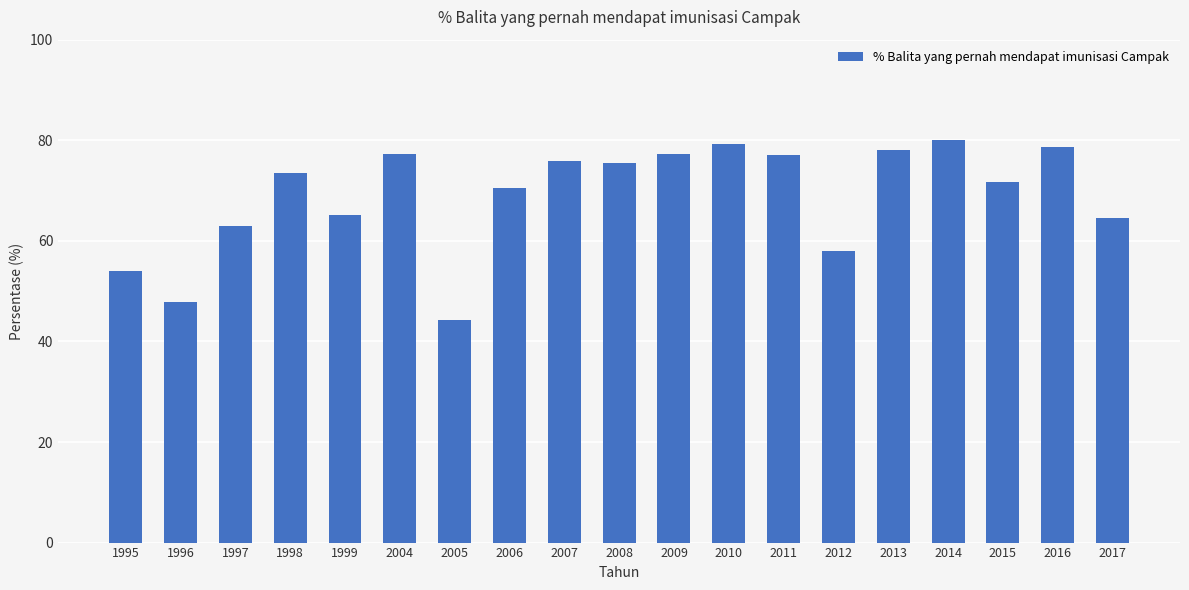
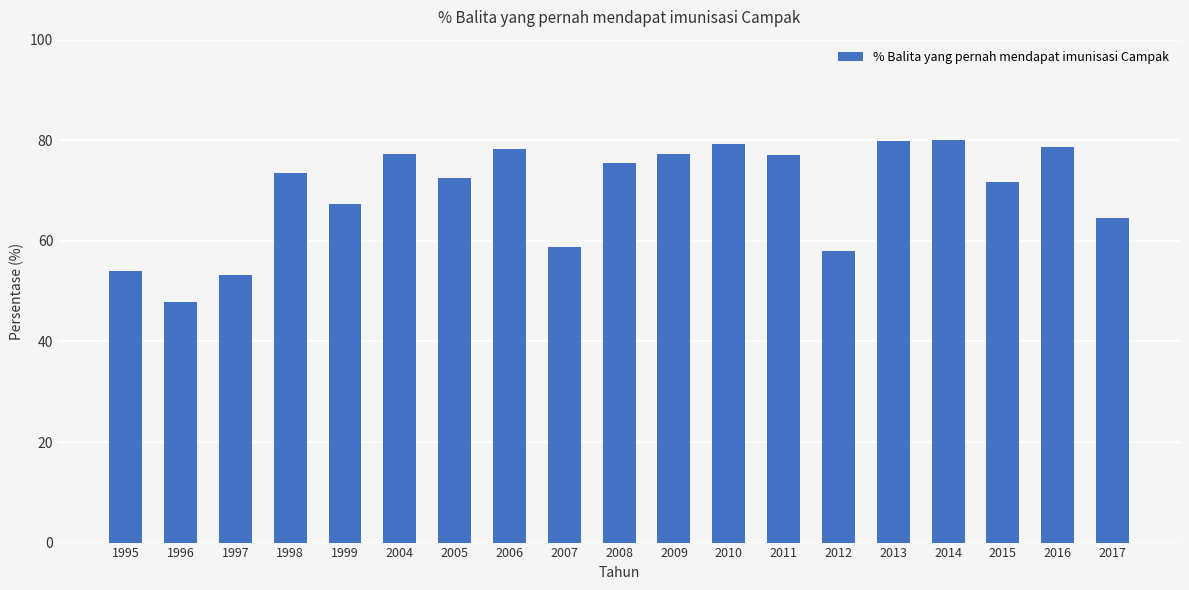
1997: 63 -> 53
1999: 65 -> 67
2005: 44 -> 73
2006: 70 -> 78
2007: 76 -> 59
2013: 78 -> 80
